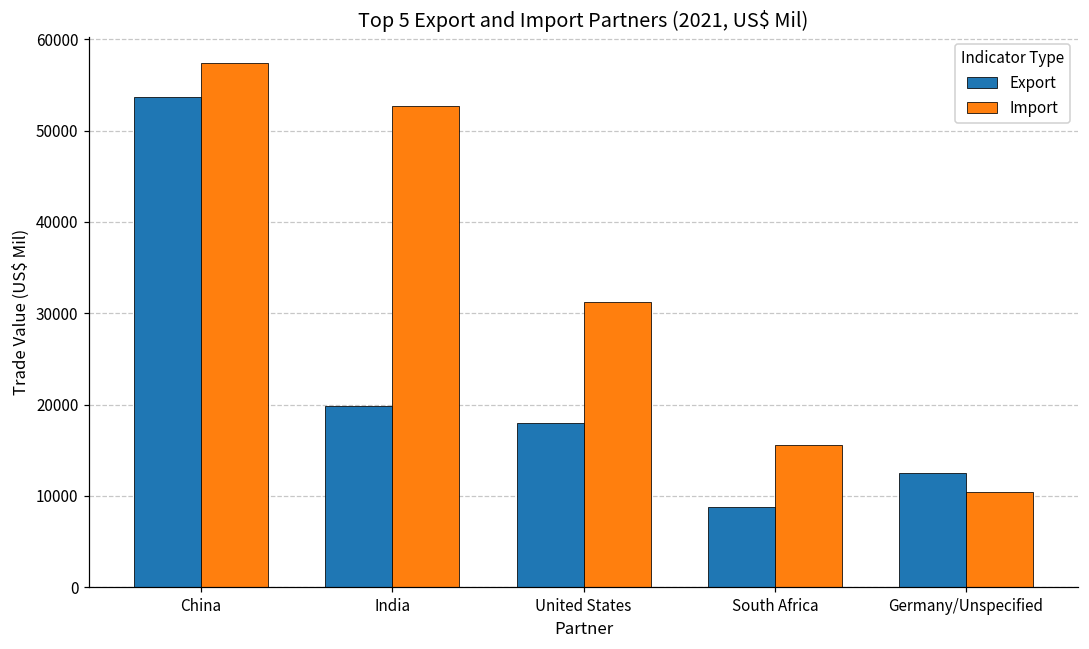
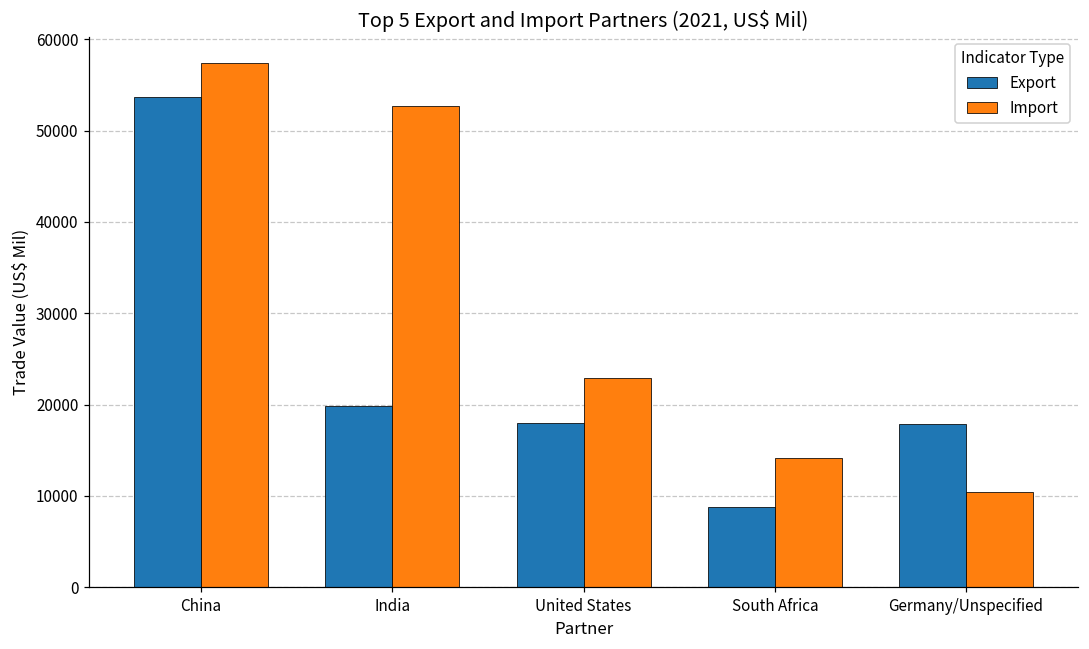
Import, United States: 31000 -> 23000
Import, South Africa: 16000 -> 14000
Export, Germany/Unspecified: 12000 -> 18000
